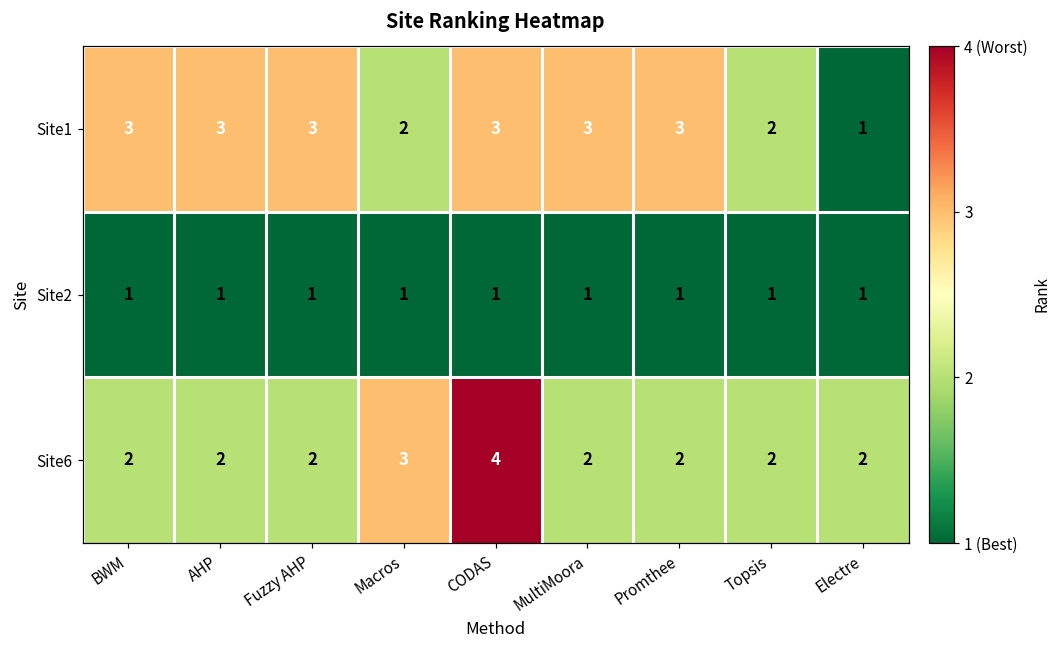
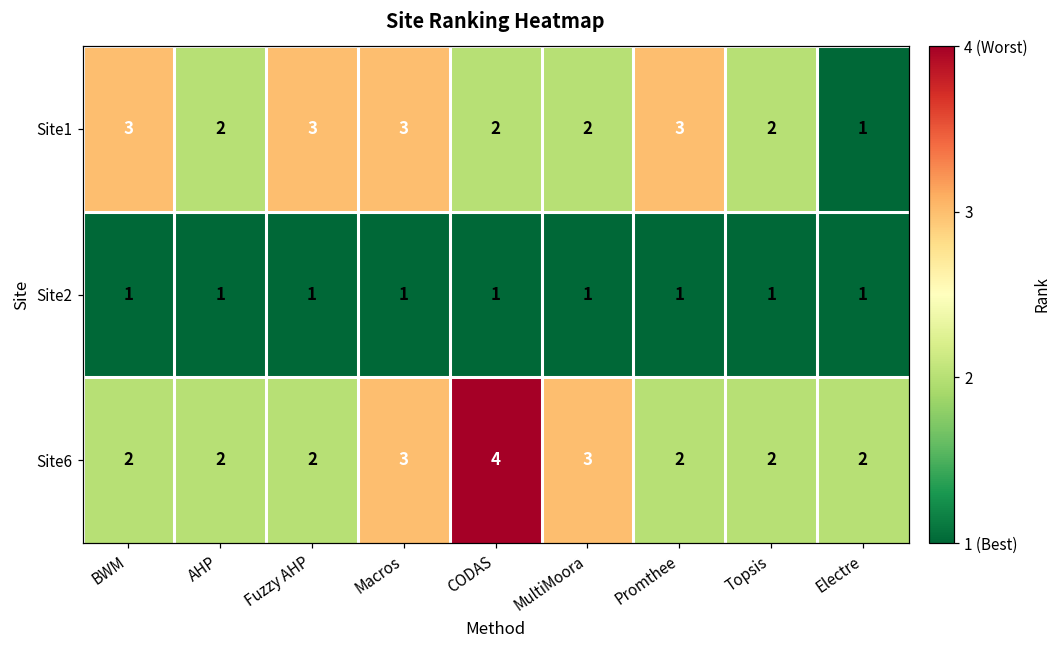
Site1, AHP: 3 -> 2
Site1, Macros: 2 -> 3
Site1, CODAS: 3 -> 2
Site1, MultiMoora: 3 -> 2
Site6, MultiMoora: 2 -> 3
